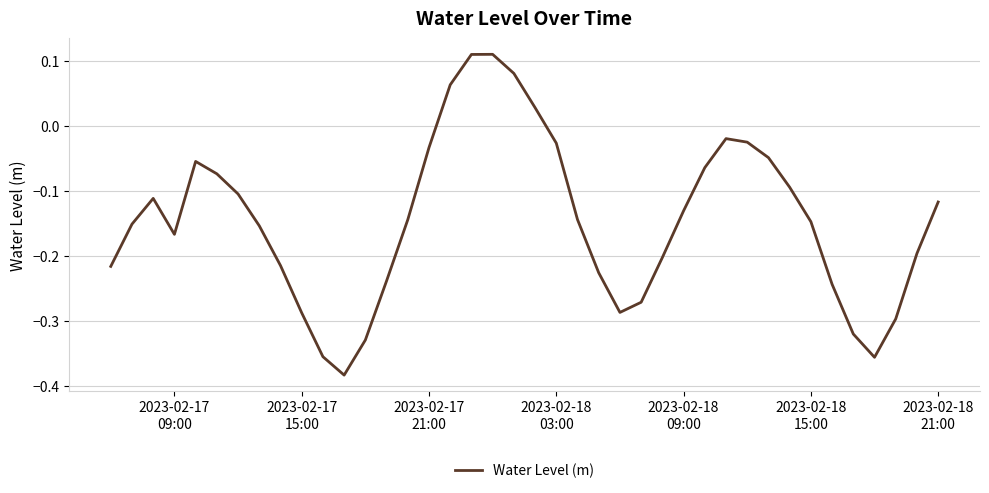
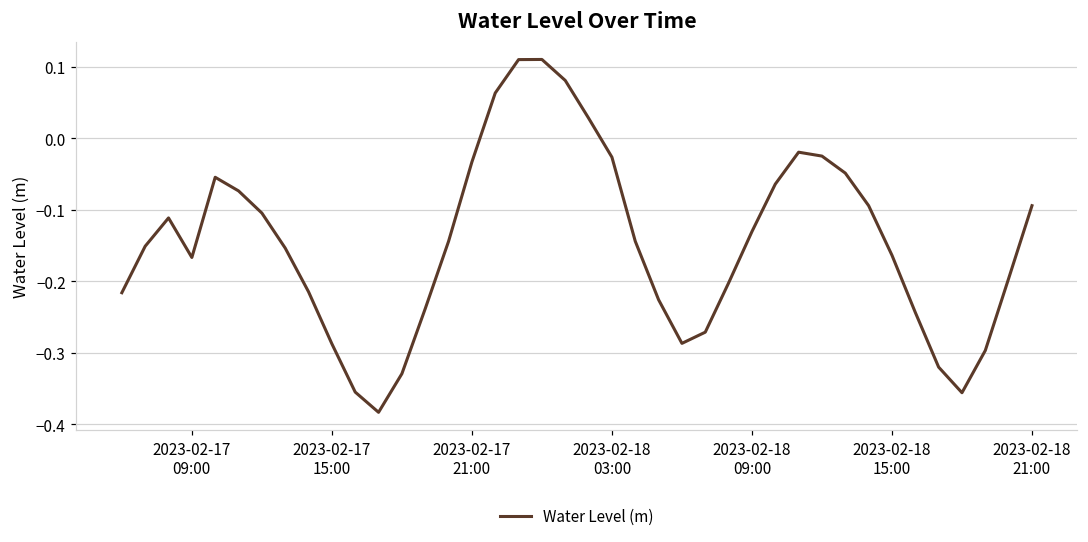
2023-02-18 15:00: -0.15 -> -0.16
2023-02-18 21:00: -0.12 -> -0.09
